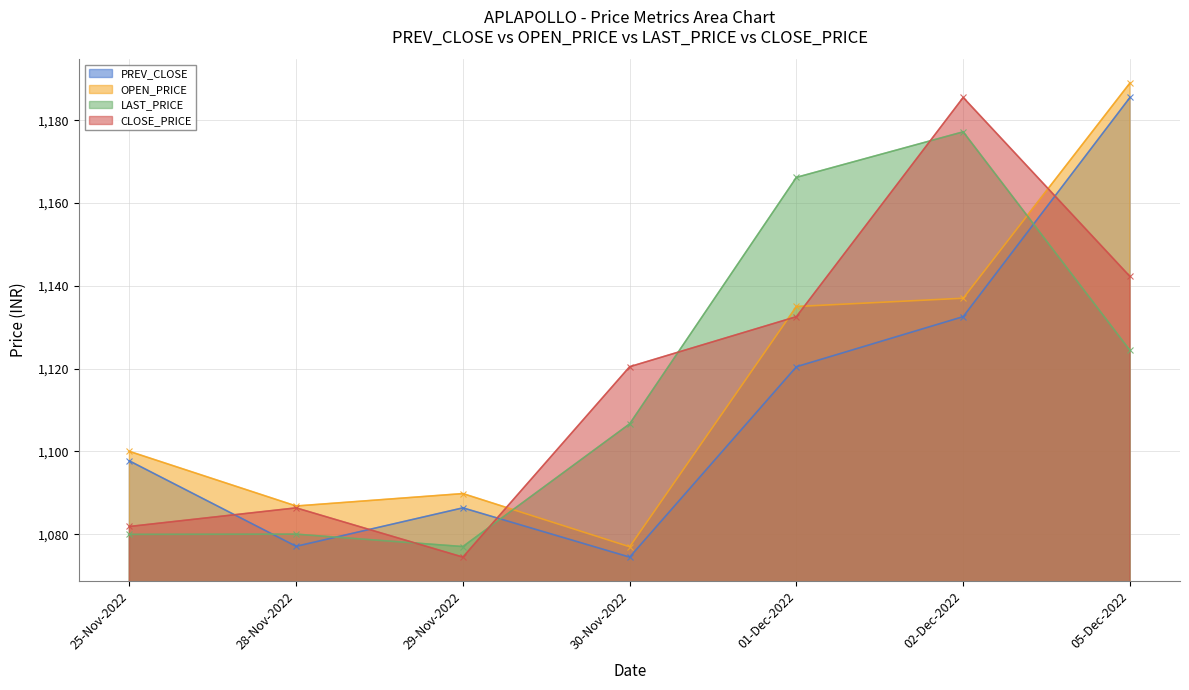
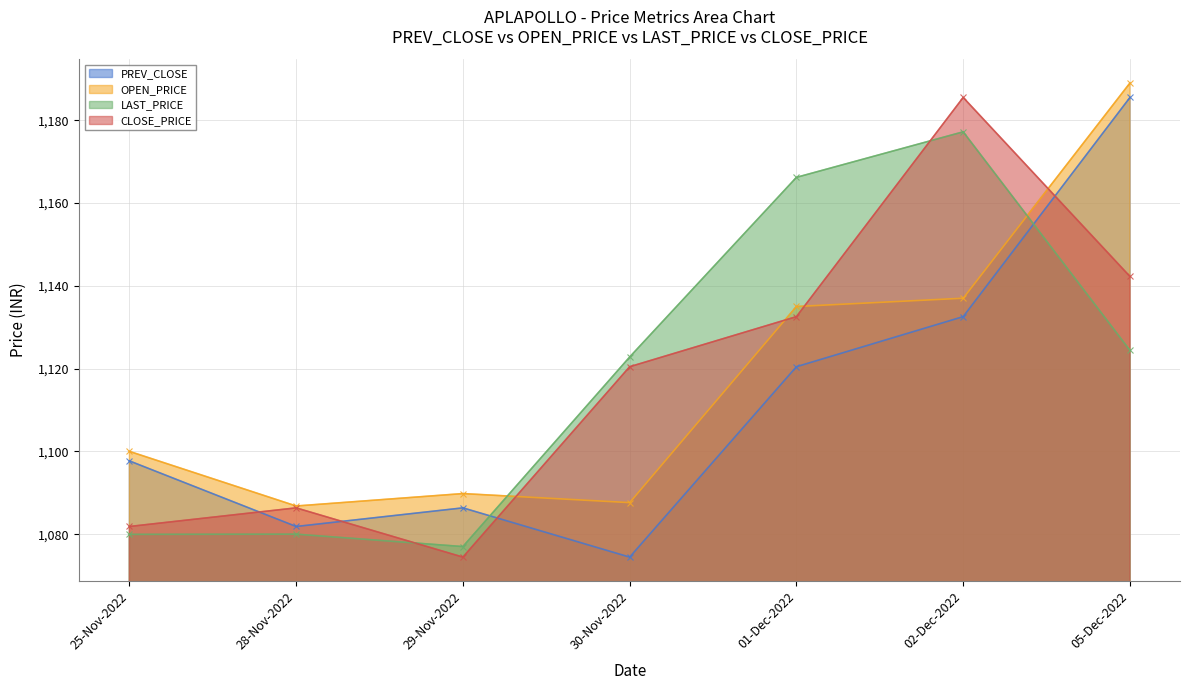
PREV_CLOSE, 28-Nov-2022: 1,077 -> 1,082
OPEN_PRICE, 30-Nov-2022: 1,077 -> 1,088
LAST_PRICE, 30-Nov-2022: 1,107 -> 1,123
